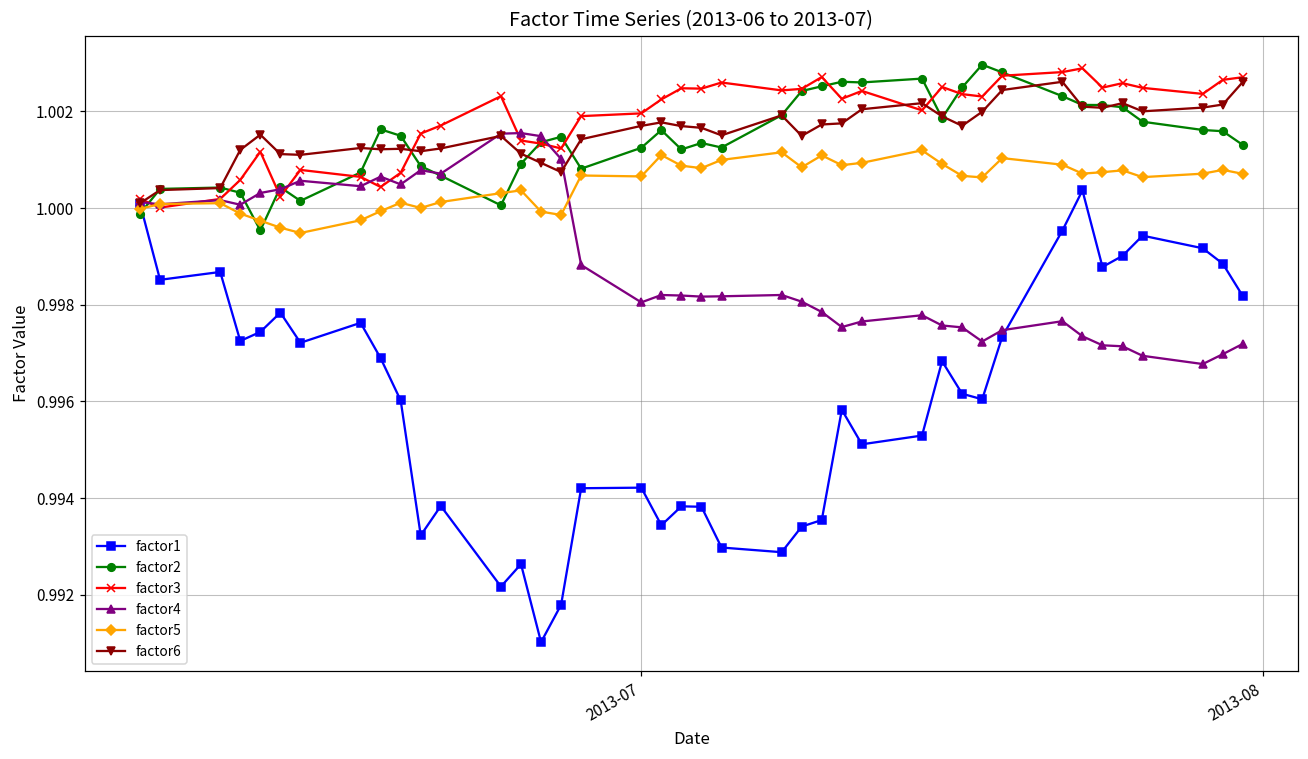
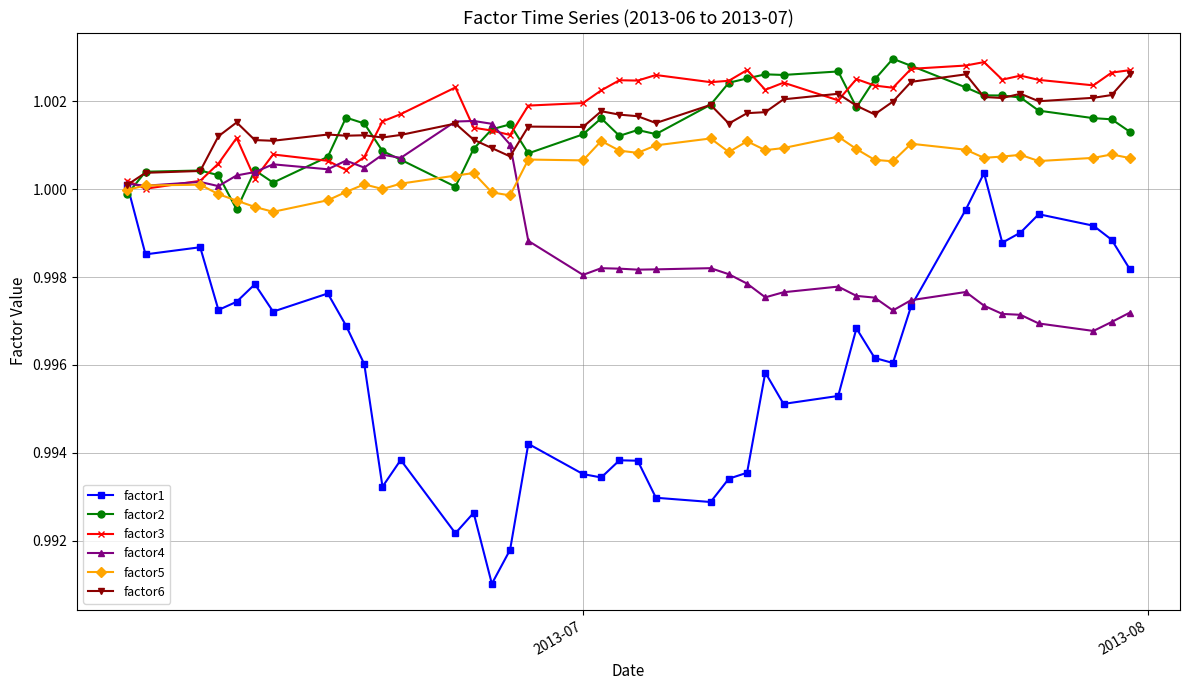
factor1, 2013-07: 0.9942 -> 0.9935
factor6, 2013-07: 1.0017 -> 1.0014
